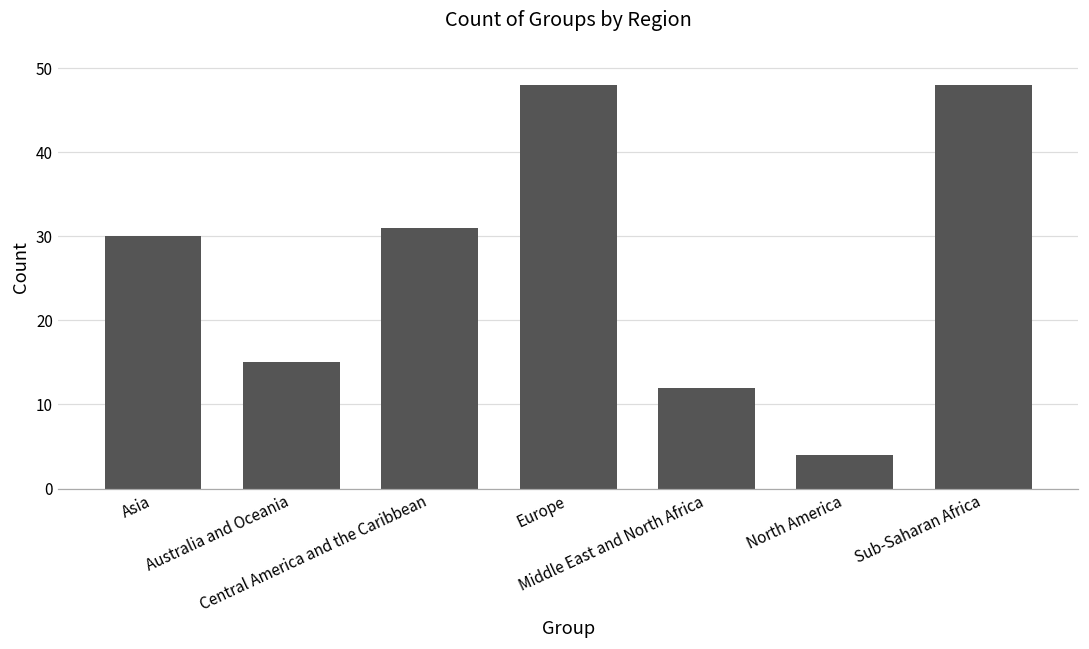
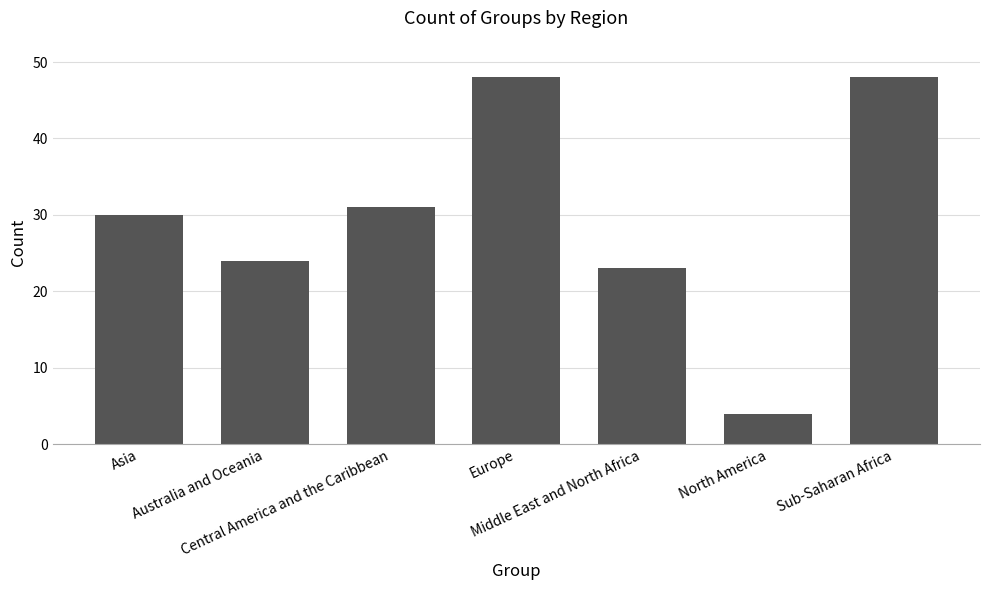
Australia and Oceania: 15 -> 24
Middle East and North Africa: 12 -> 23
